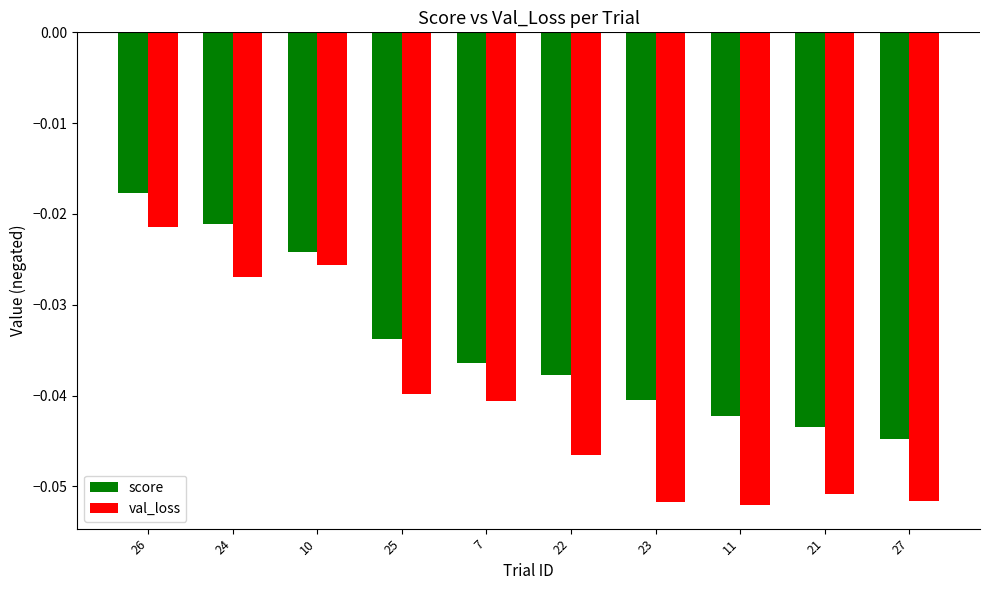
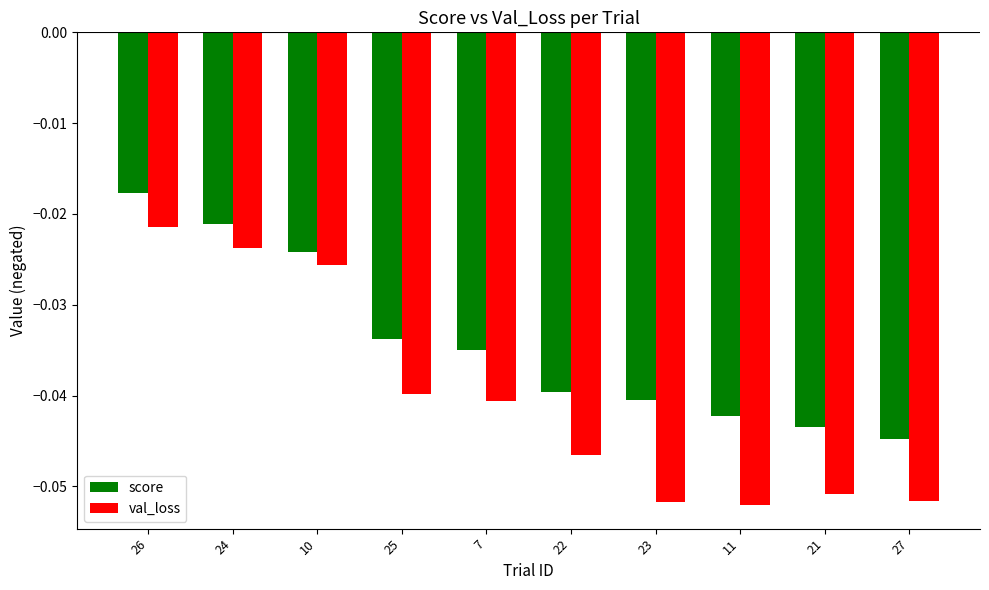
val_loss, 24: -0.027 -> -0.024
score, 7: -0.036 -> -0.035
score, 22: -0.038 -> -0.040
